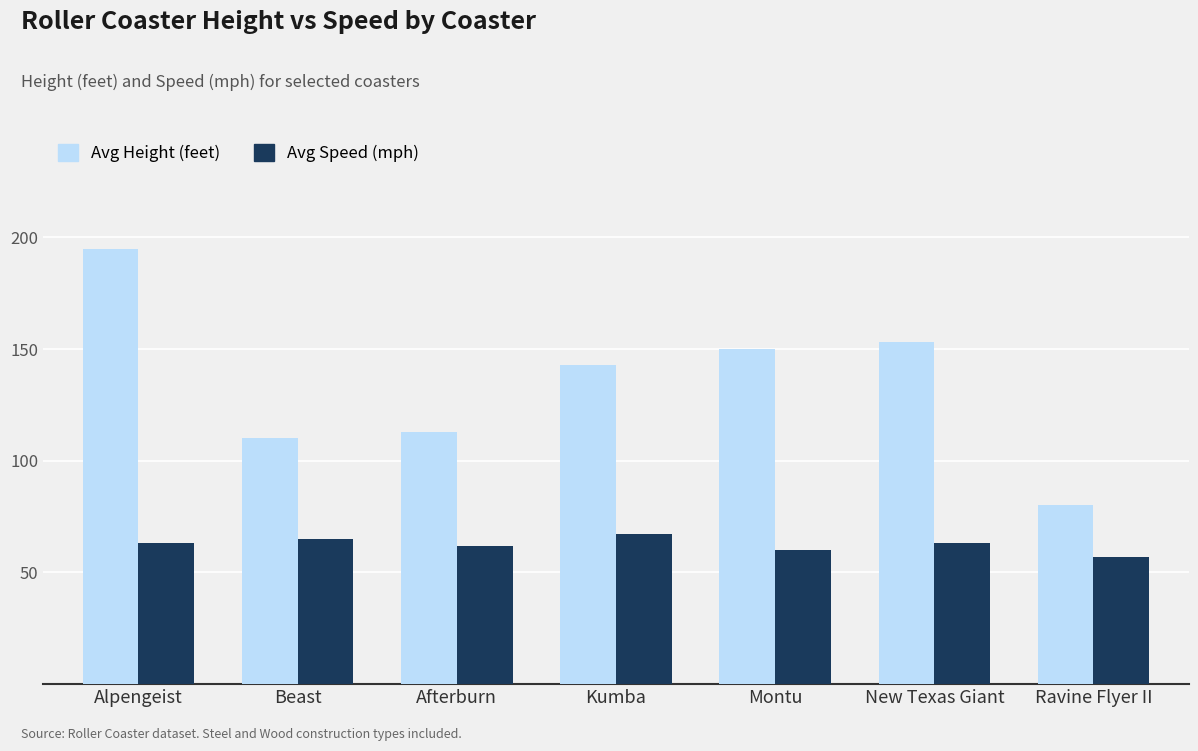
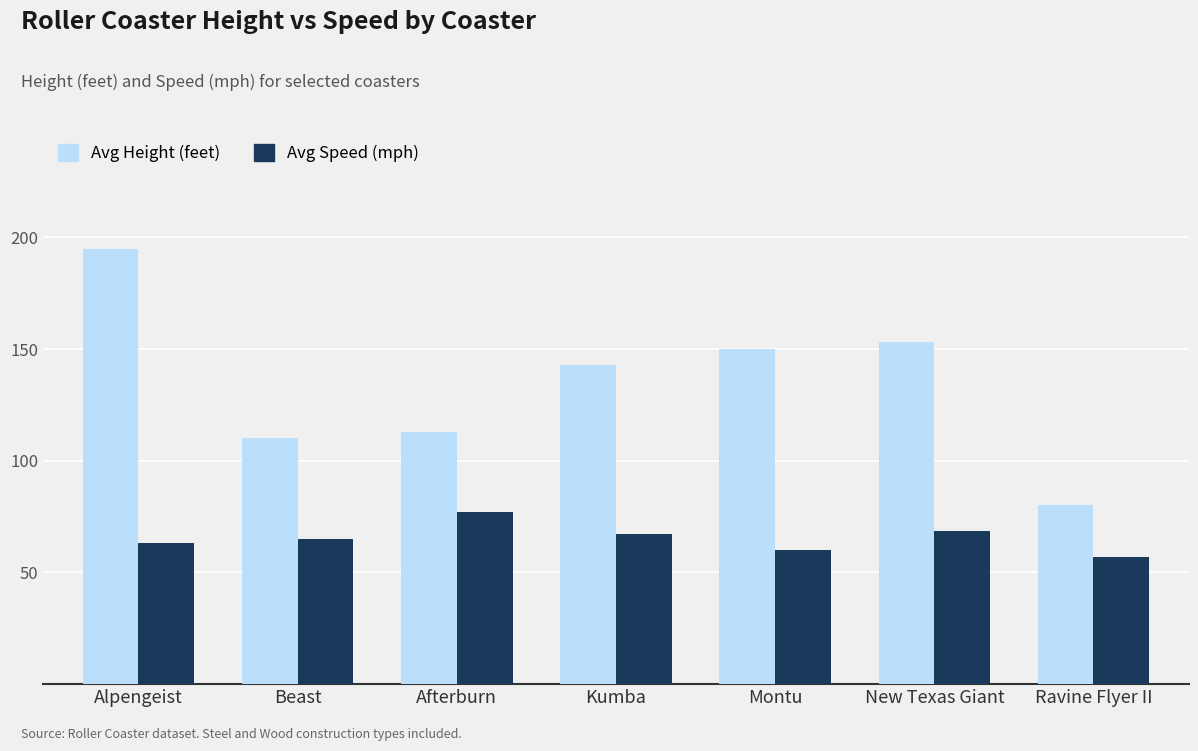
Avg Speed (mph), Afterburn: 62 -> 77
Avg Speed (mph), New Texas Giant: 63 -> 69
